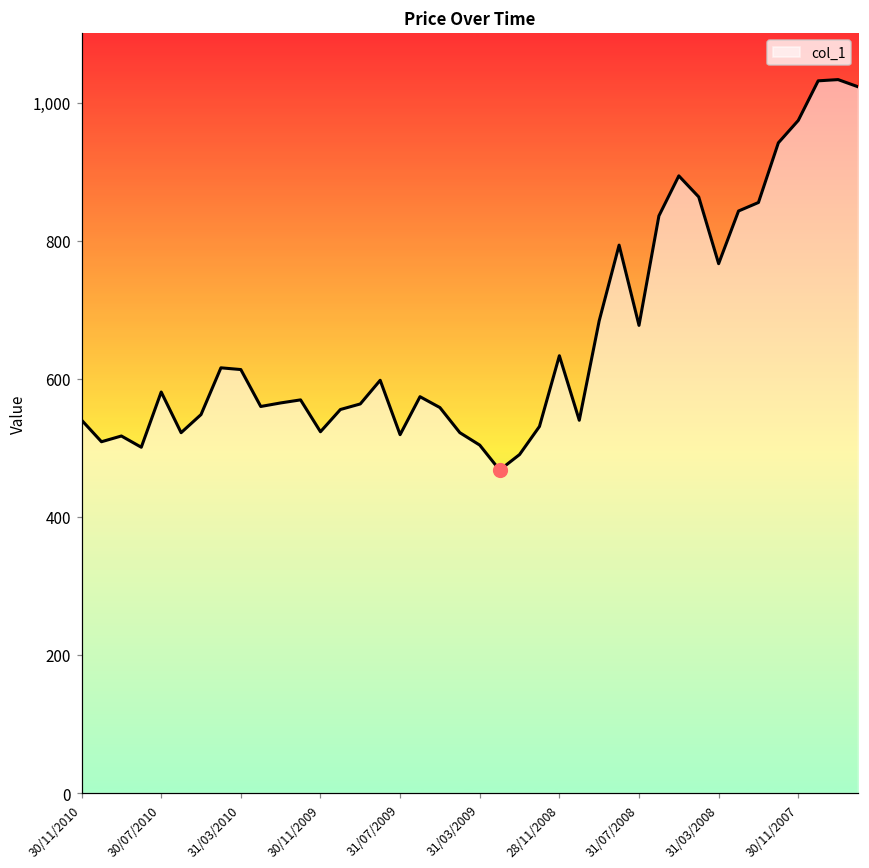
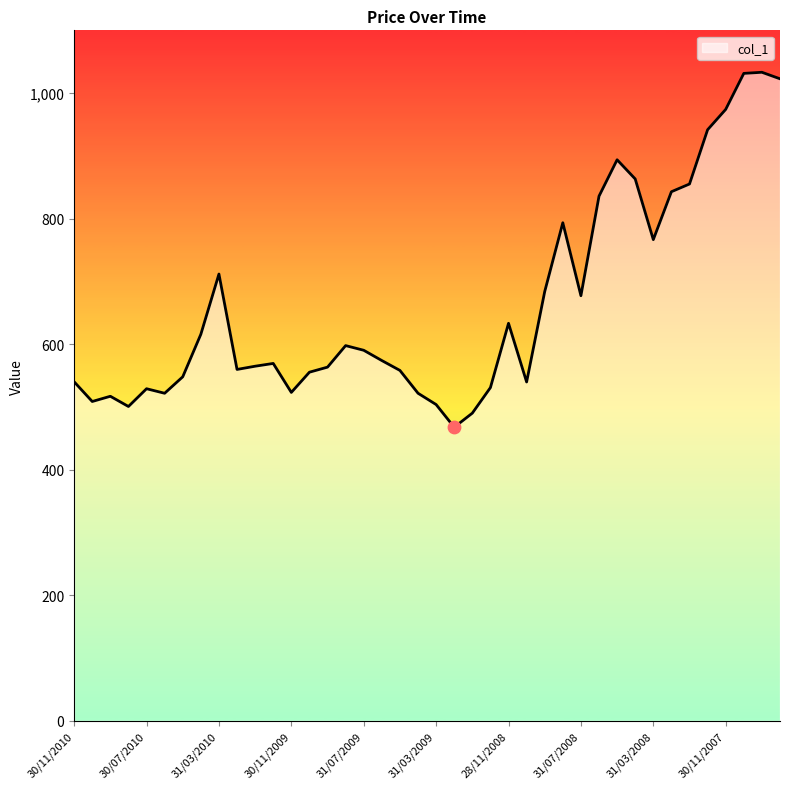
col_1, 30/07/2010: 580 -> 530
col_1, 31/03/2010: 610 -> 710
col_1, 31/07/2009: 520 -> 590
